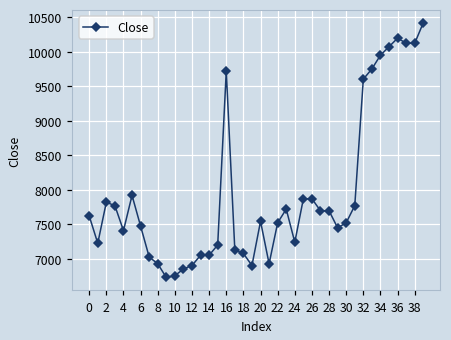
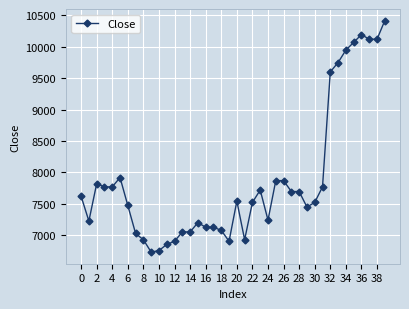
4: 7400 -> 7800
16: 9700 -> 7100
